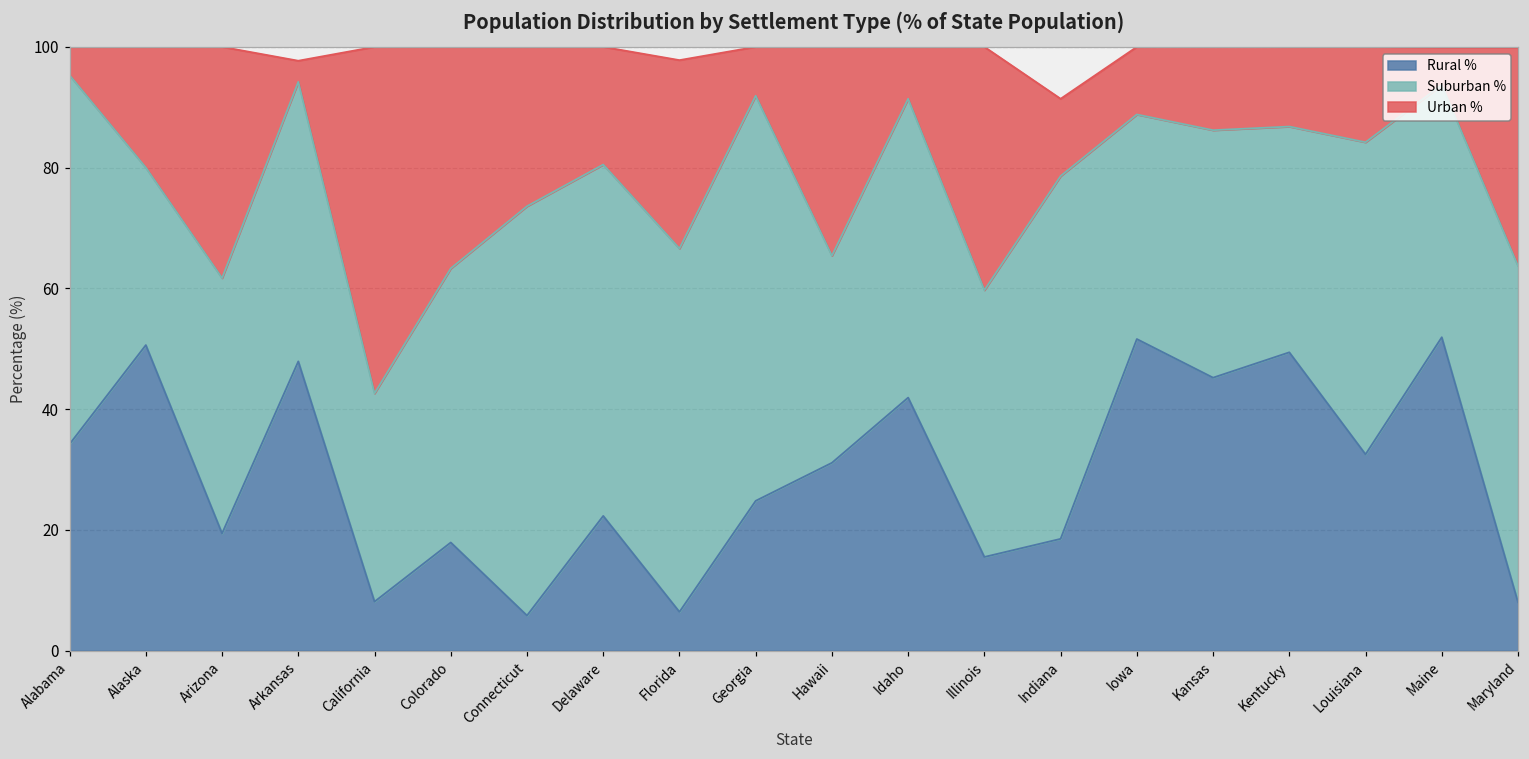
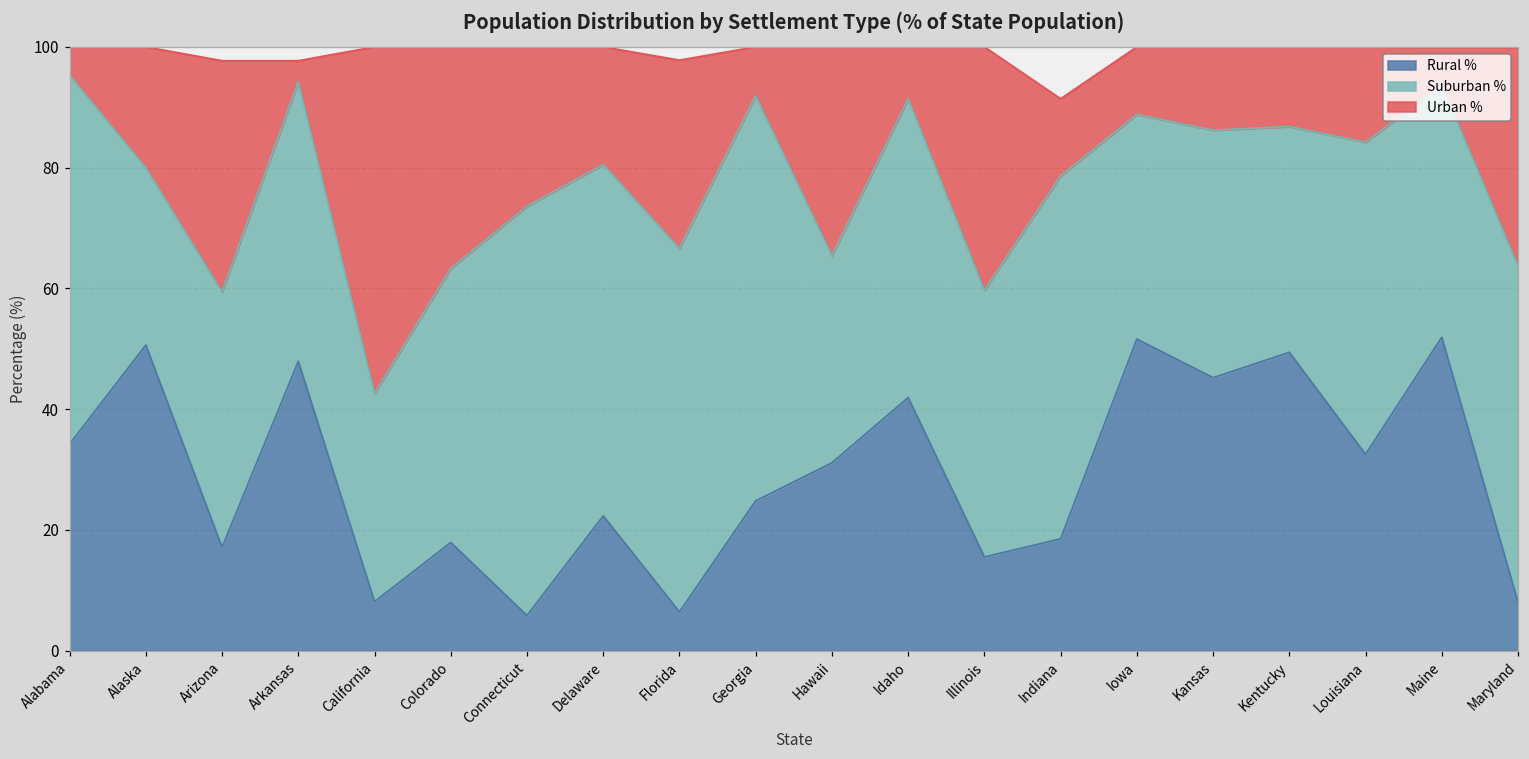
Rural %, Arizona: 19 -> 17
